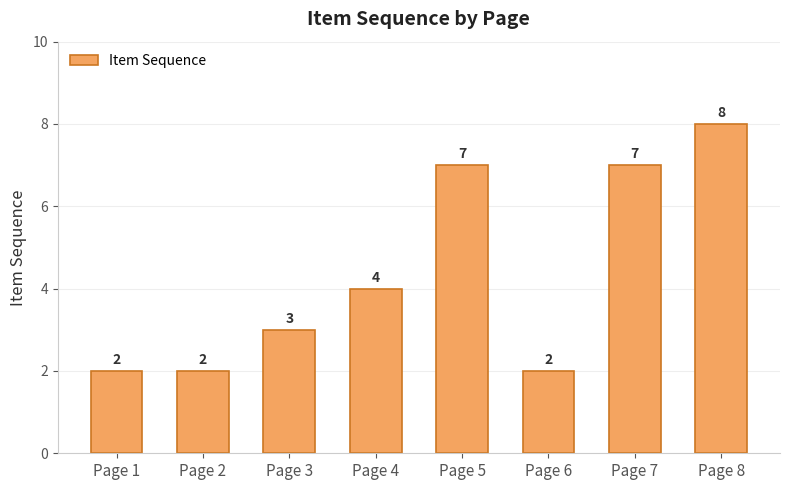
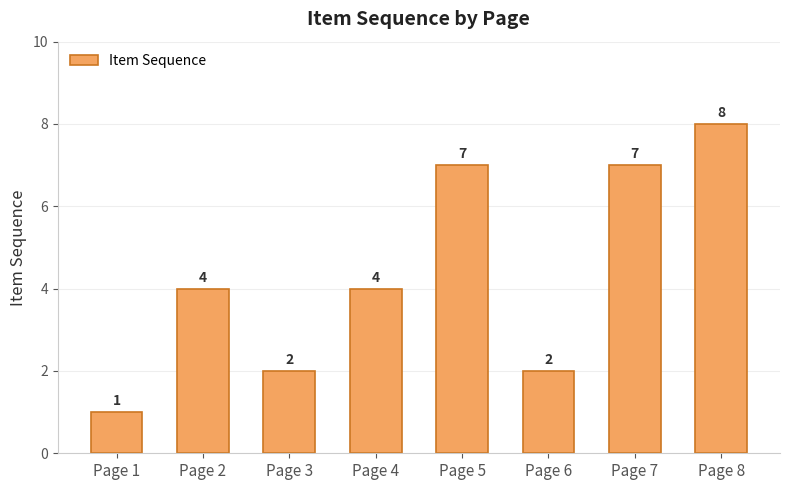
Page 1: 2 -> 1
Page 2: 2 -> 4
Page 3: 3 -> 2
